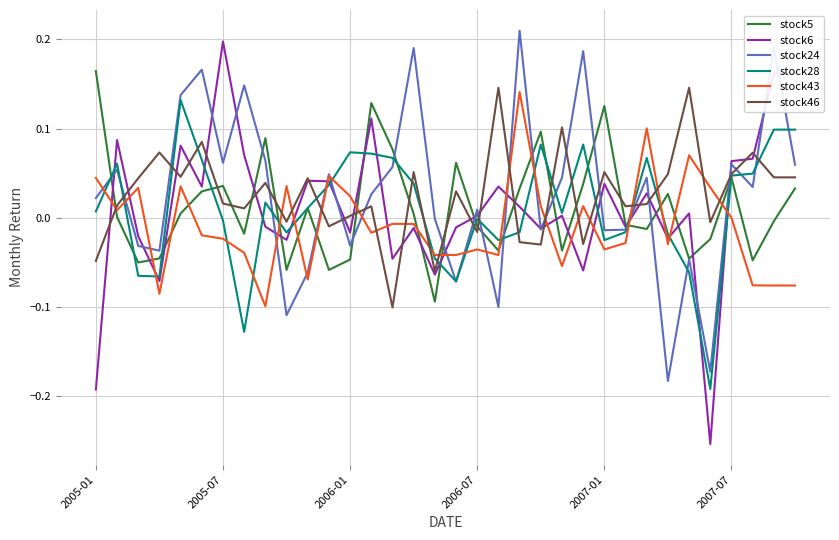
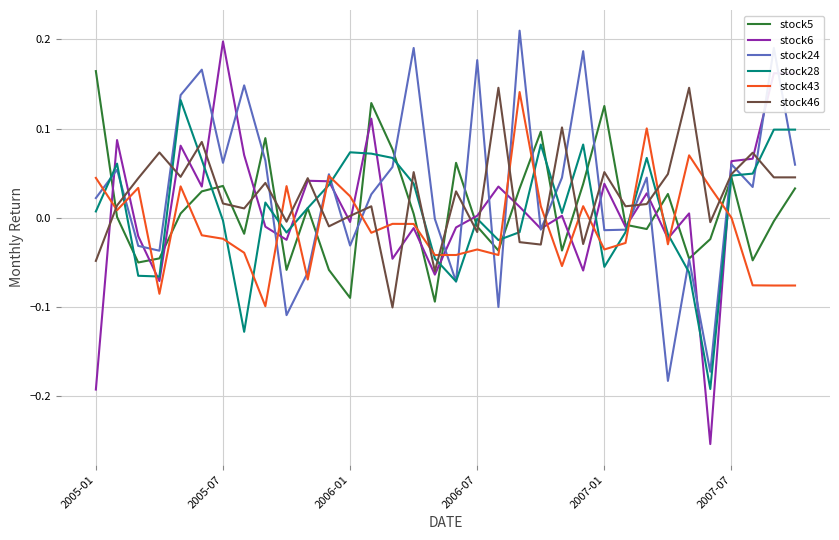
stock5, 2006-01: -0.05 -> -0.09
stock6, 2006-01: -0.02 -> 0.00
stock24, 2006-07: 0.01 -> 0.18
stock28, 2007-01: -0.03 -> -0.06
